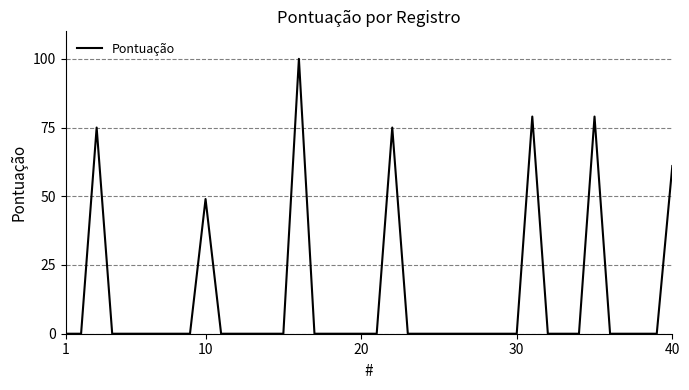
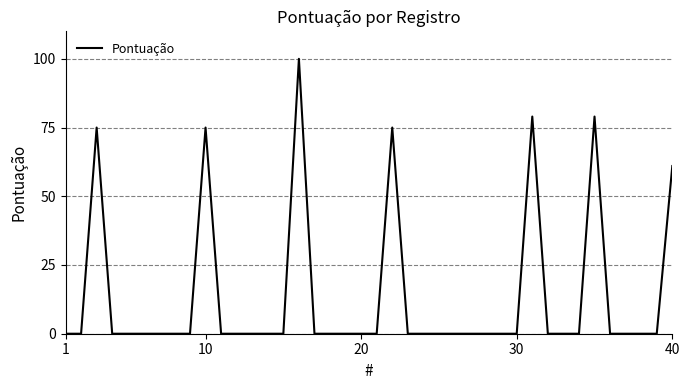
10: 49 -> 75
